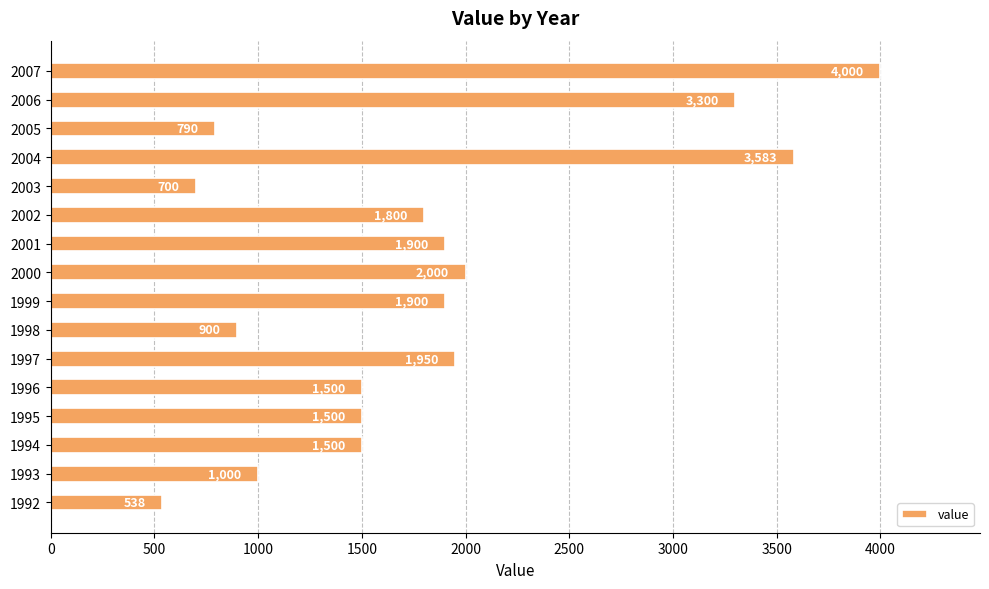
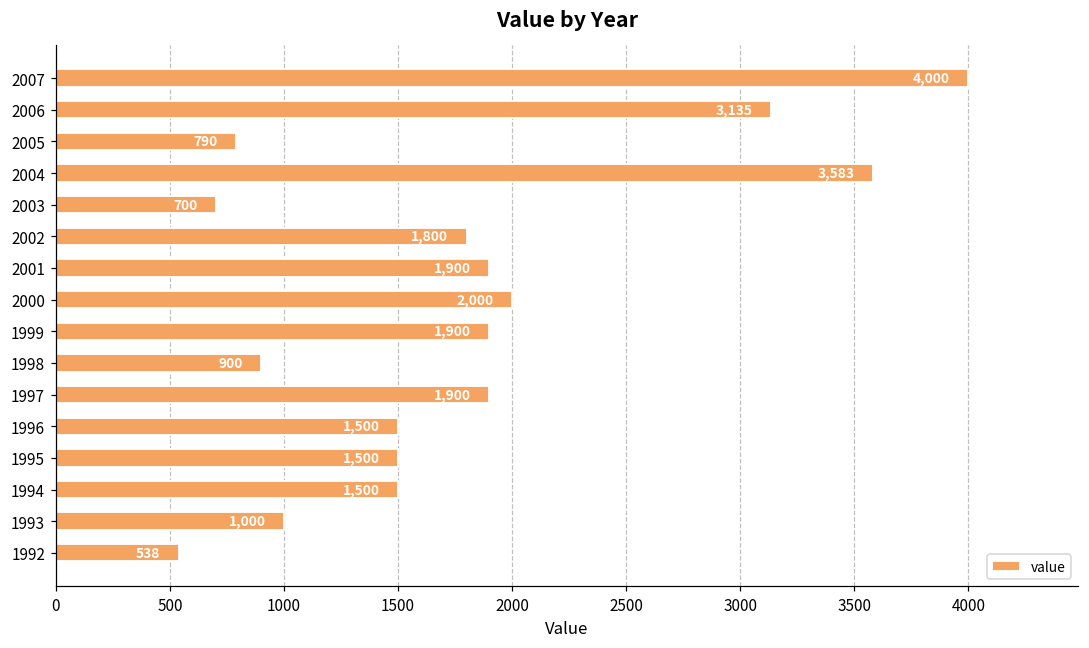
2006: 3,300 -> 3,135
1997: 1,950 -> 1,900
